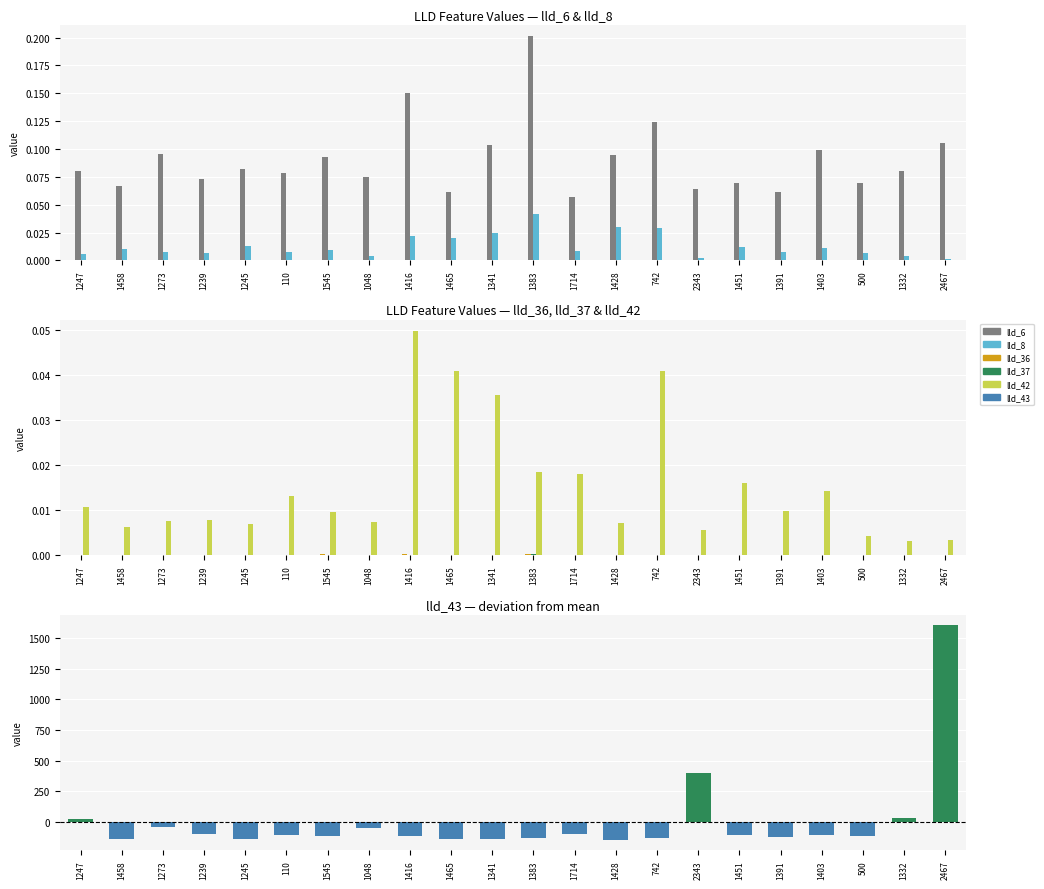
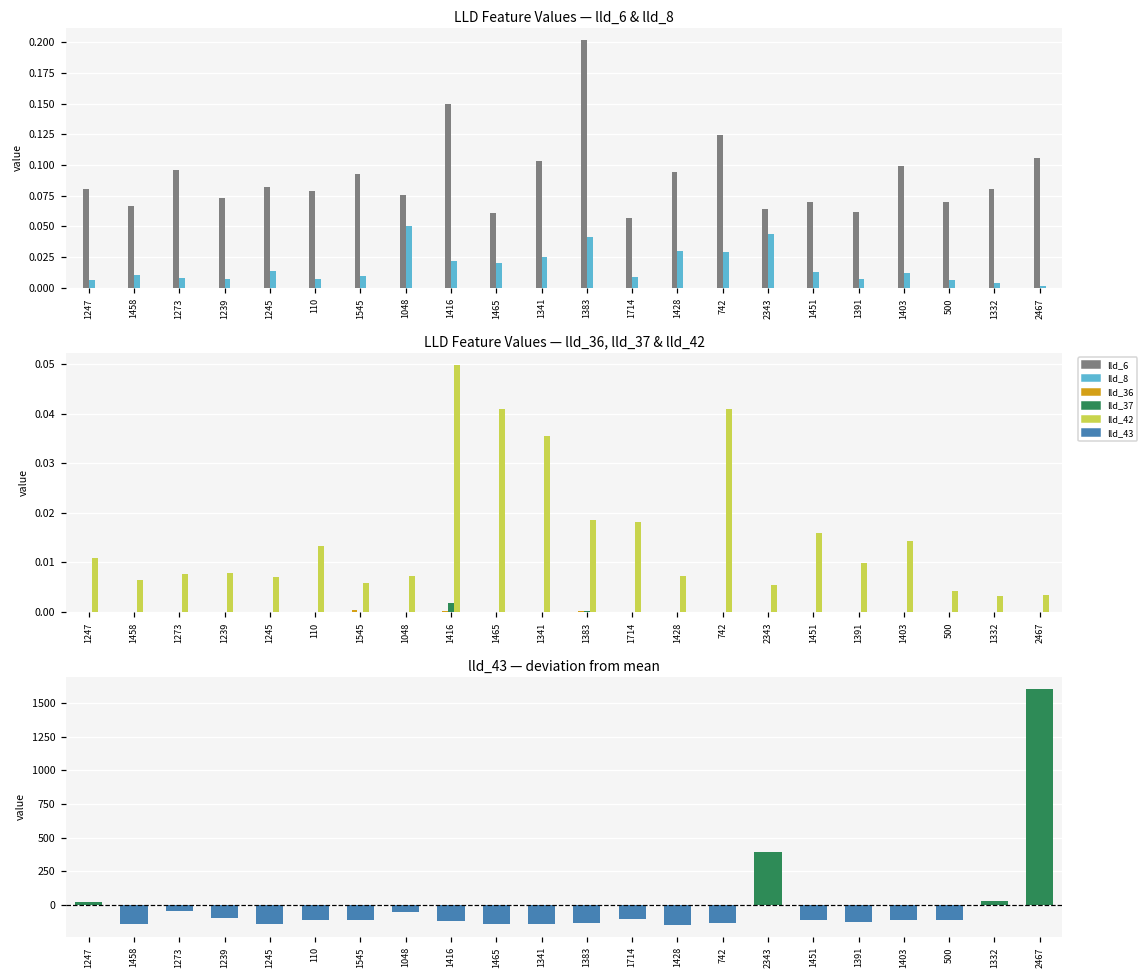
LLD Feature Values — lld_6 & lld_8, lld_8, 1048: 0.004 -> 0.050
LLD Feature Values — lld_6 & lld_8, lld_8, 2343: 0.002 -> 0.044
LLD Feature Values — lld_36, lld_37 & lld_42, lld_42, 1545: 0.010 -> 0.006
LLD Feature Values — lld_36, lld_37 & lld_42, lld_37, 1416: 0.000 -> 0.002
